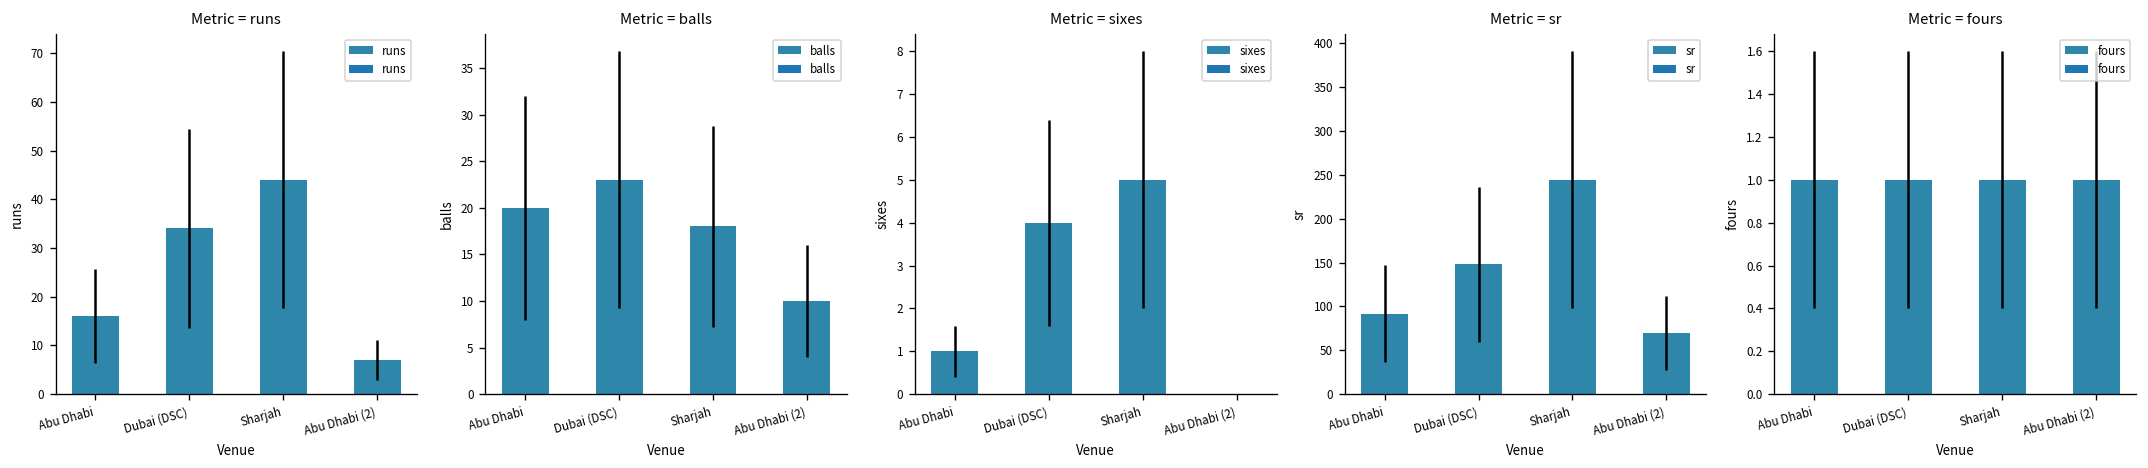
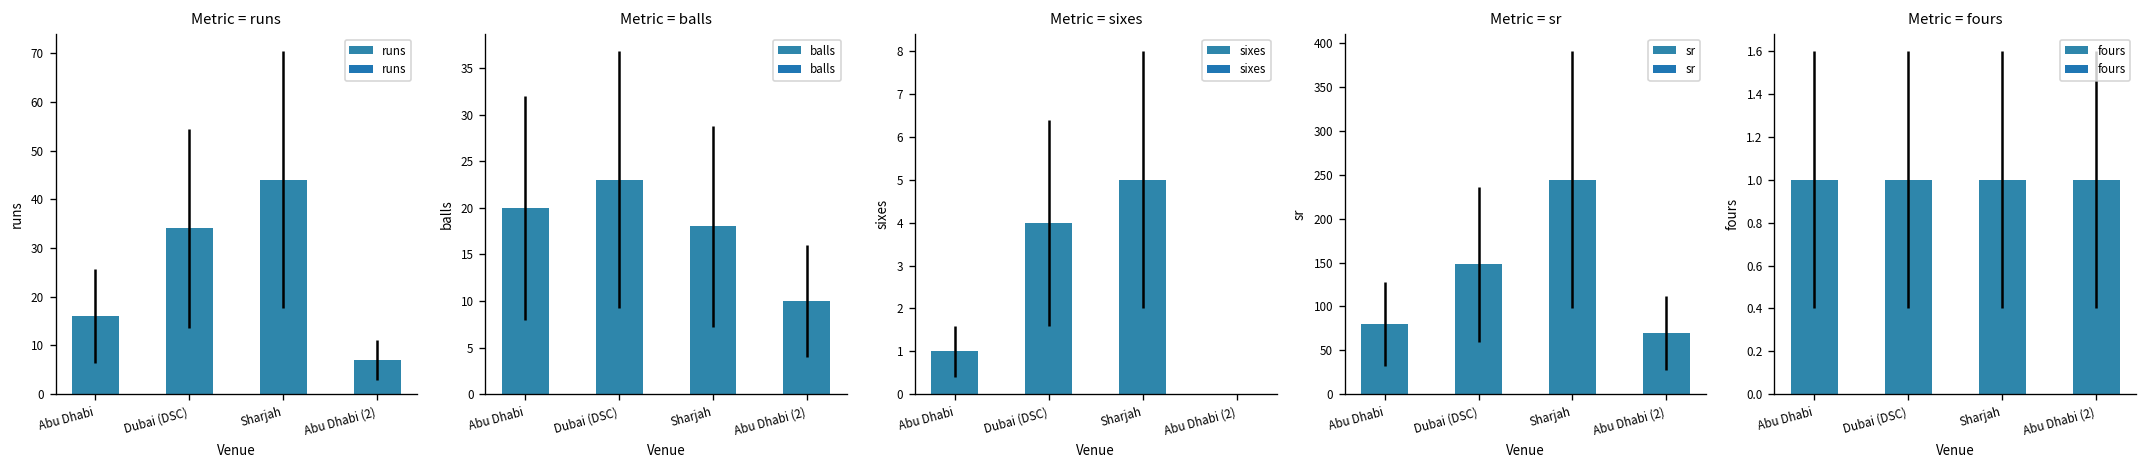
Metric = sr, Abu Dhabi: 90 -> 80
